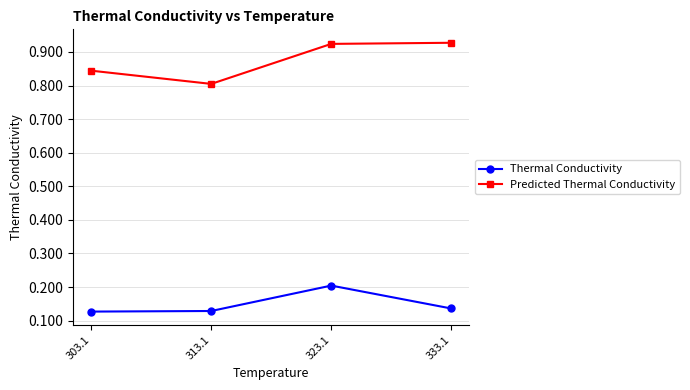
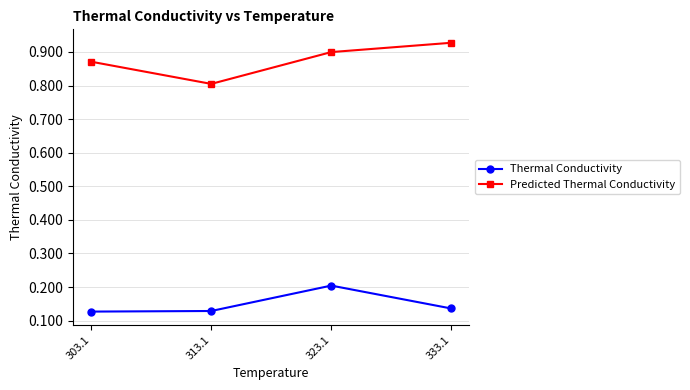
Predicted Thermal Conductivity, 303.1: 0.84 -> 0.87
Predicted Thermal Conductivity, 323.1: 0.92 -> 0.90
